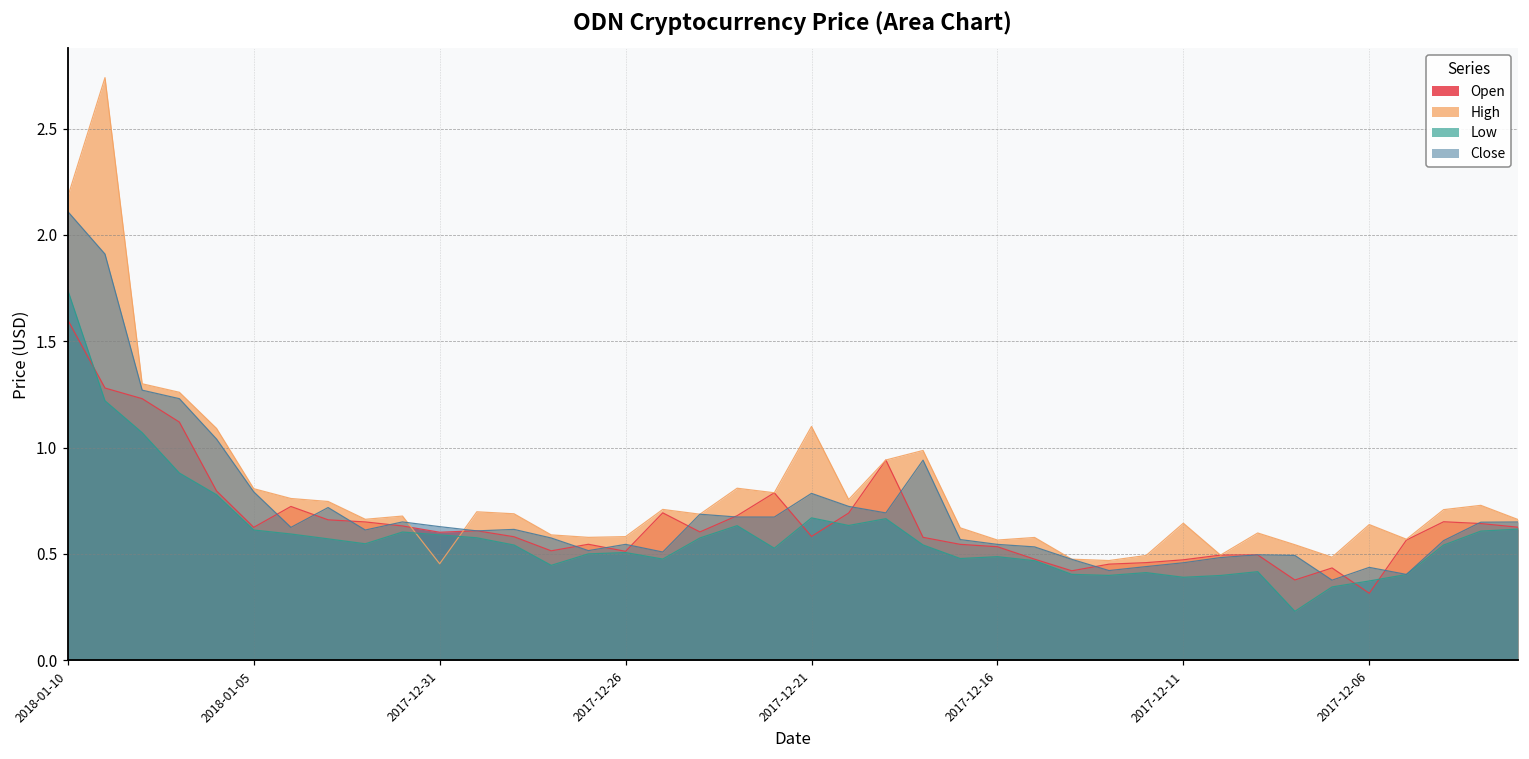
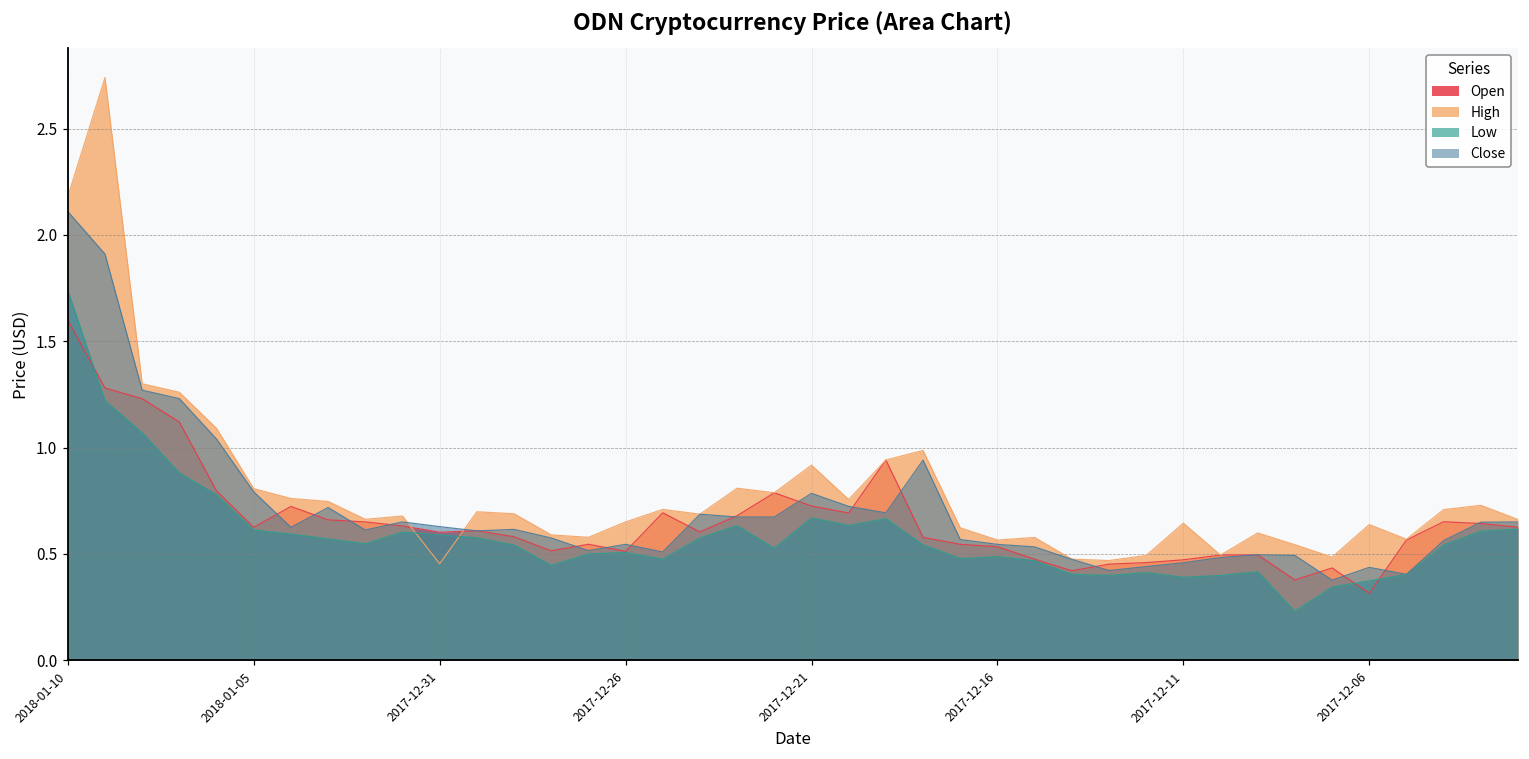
High, 2017-12-26: 0.58 -> 0.65
Open, 2017-12-21: 0.58 -> 0.73
High, 2017-12-21: 1.10 -> 0.92
